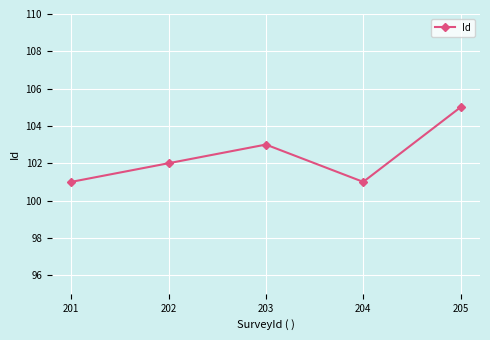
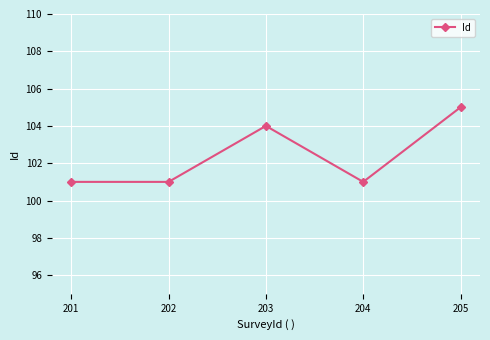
202: 102 -> 101
203: 103 -> 104
